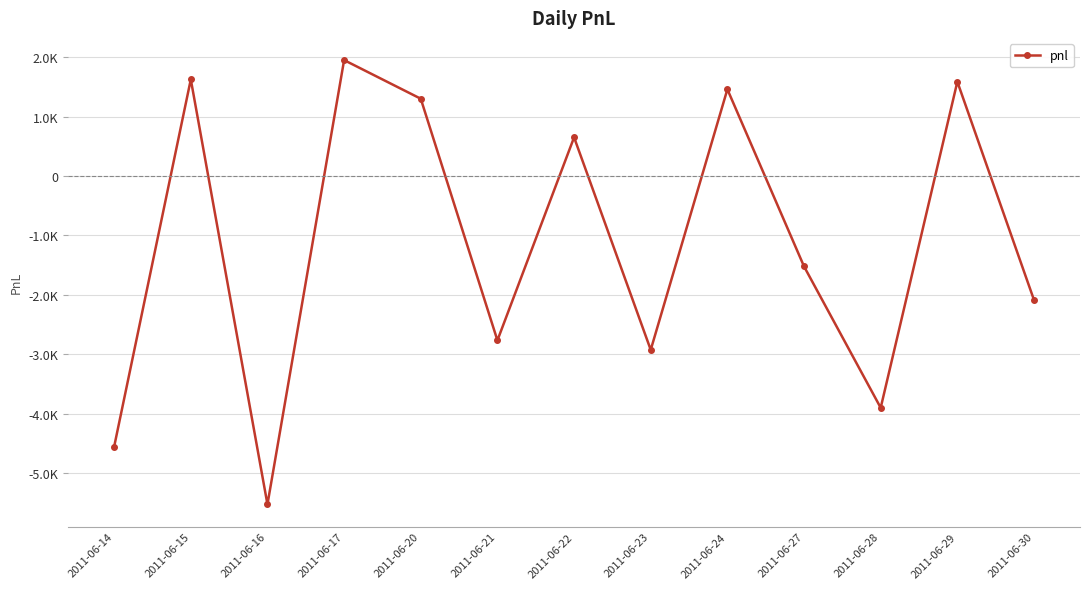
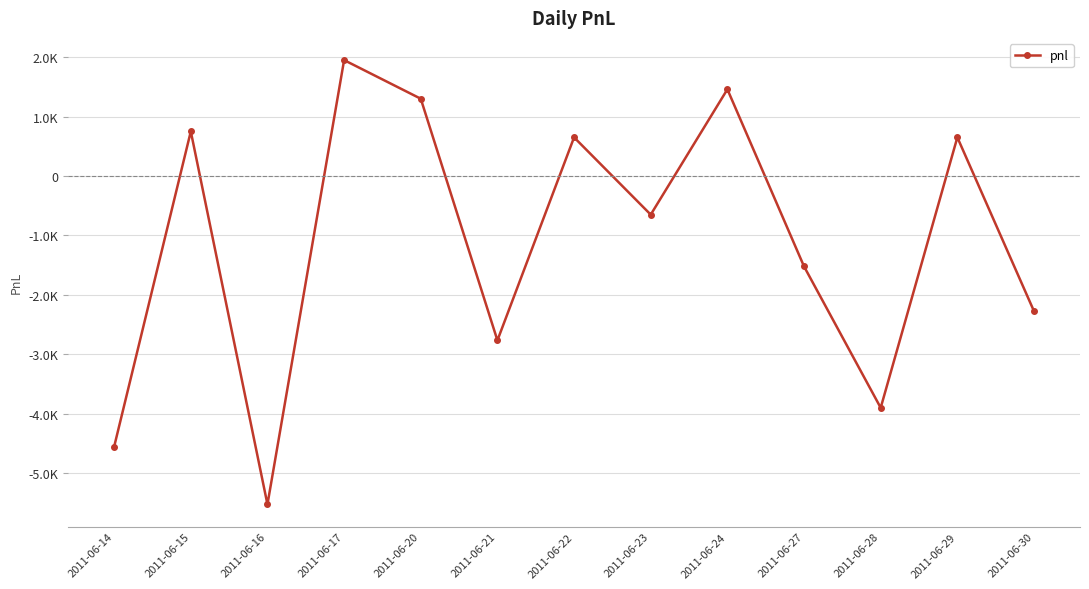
2011-06-15: 1600 -> 700
2011-06-23: -2900 -> -700
2011-06-29: 1600 -> 700
2011-06-30: -2100 -> -2300
